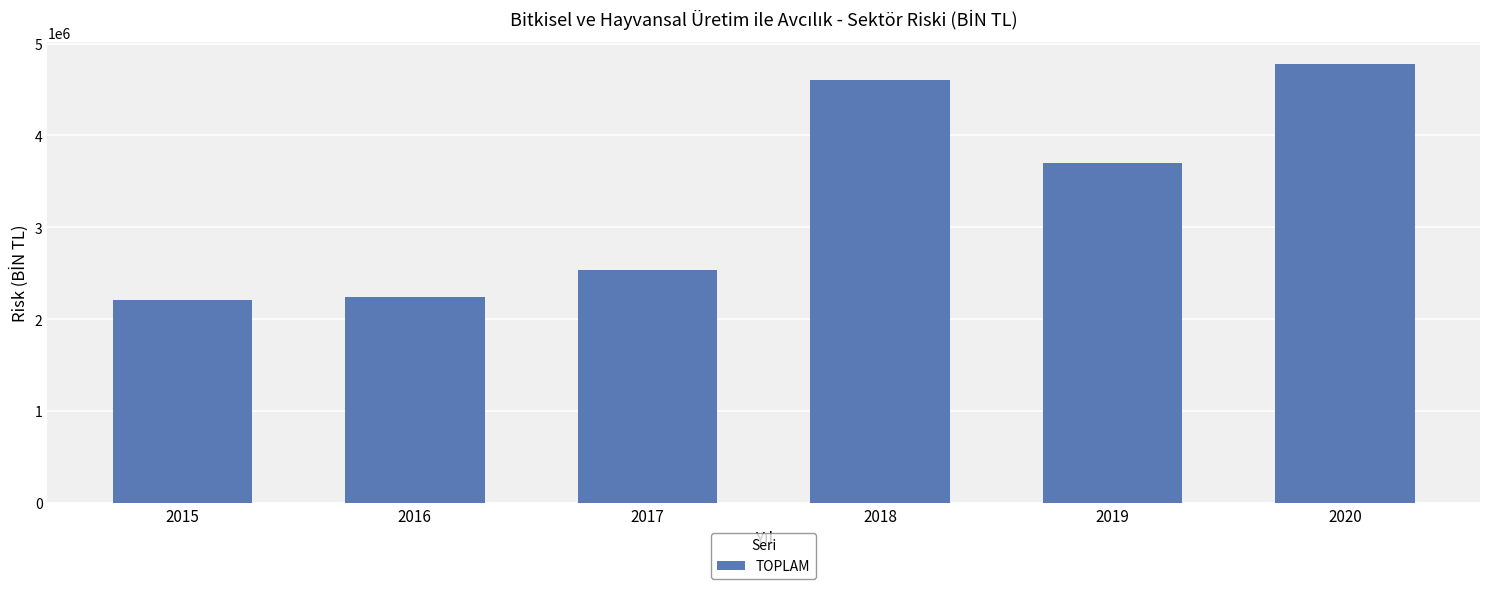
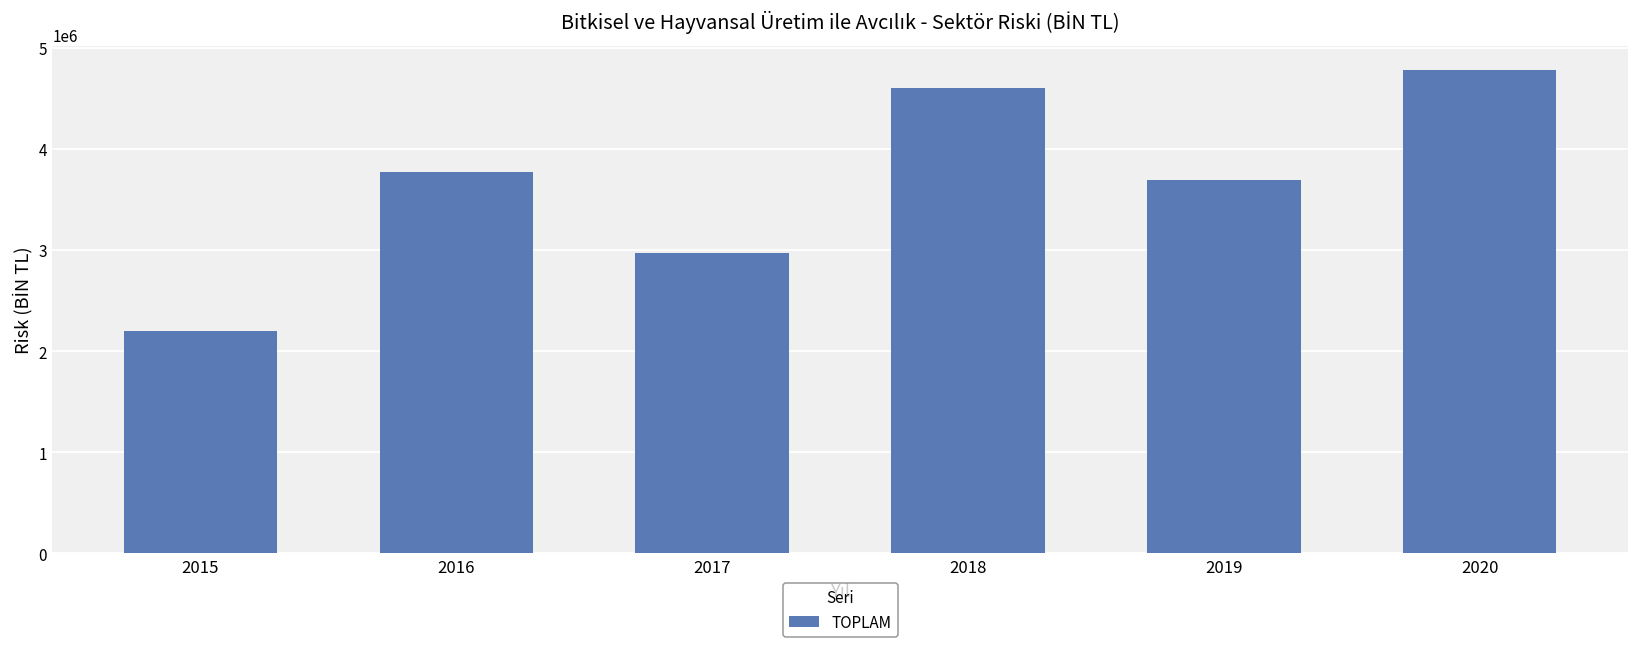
2016: 2200000 -> 3800000
2017: 2500000 -> 3000000
